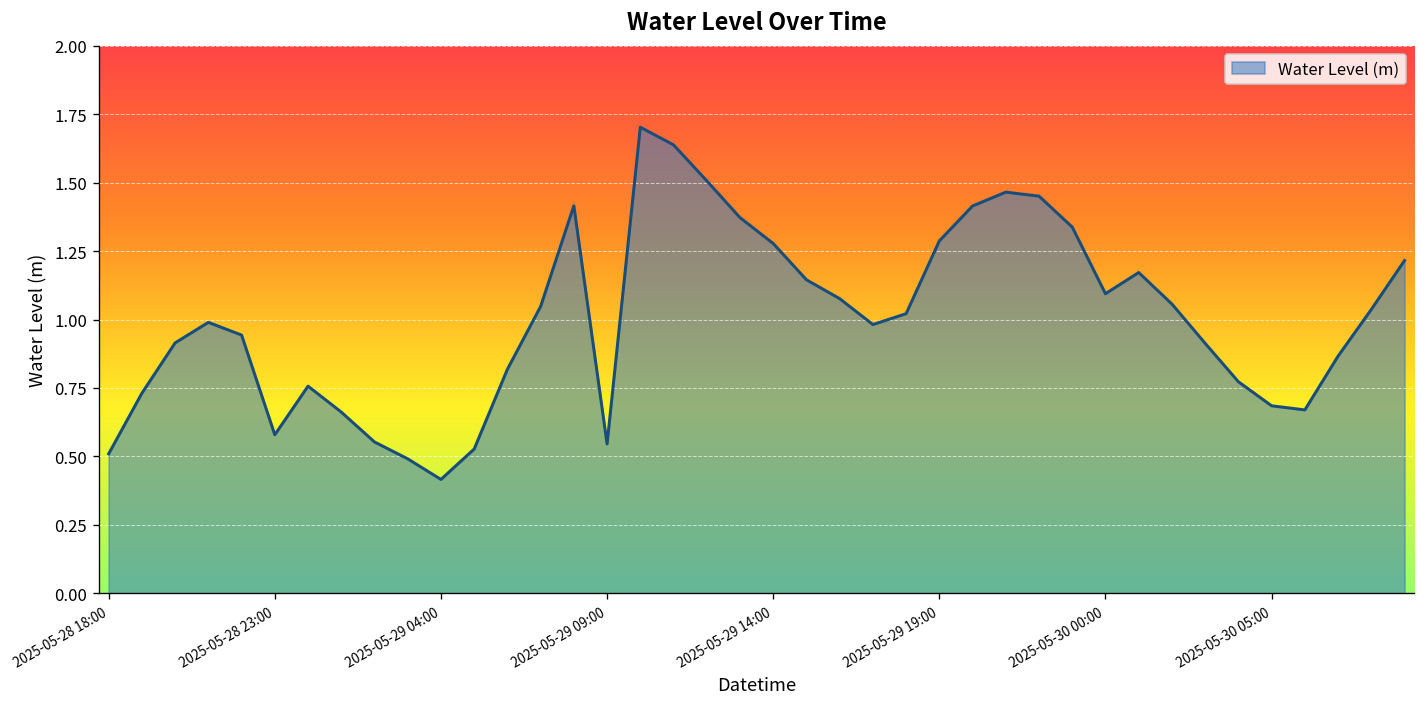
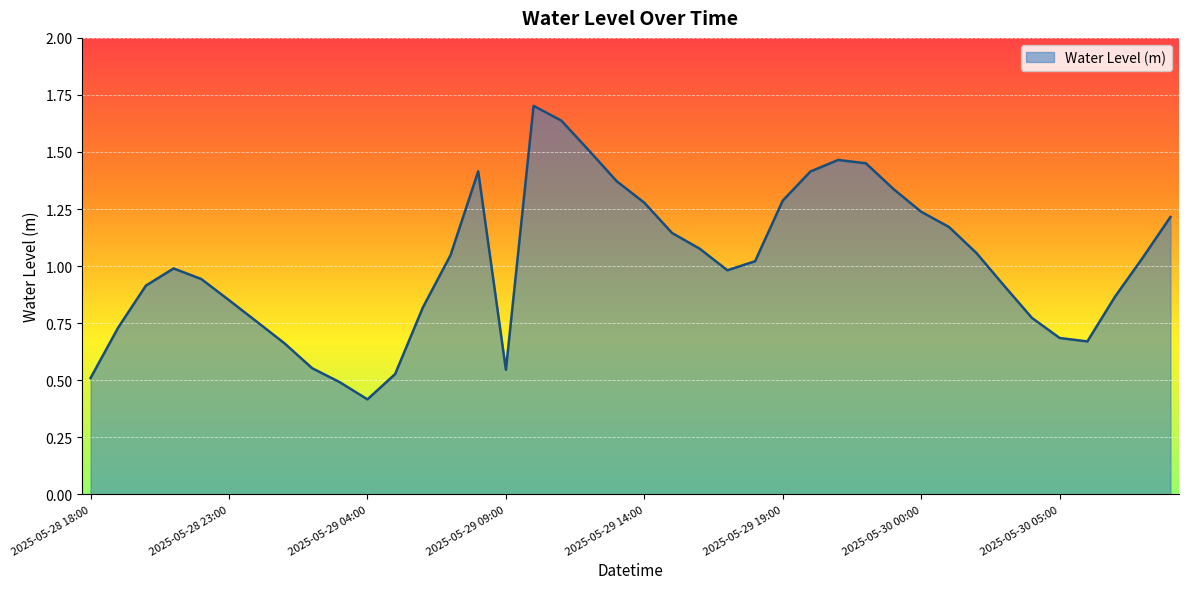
2025-05-28 23:00: 0.58 -> 0.85
2025-05-30 00:00: 1.09 -> 1.24
